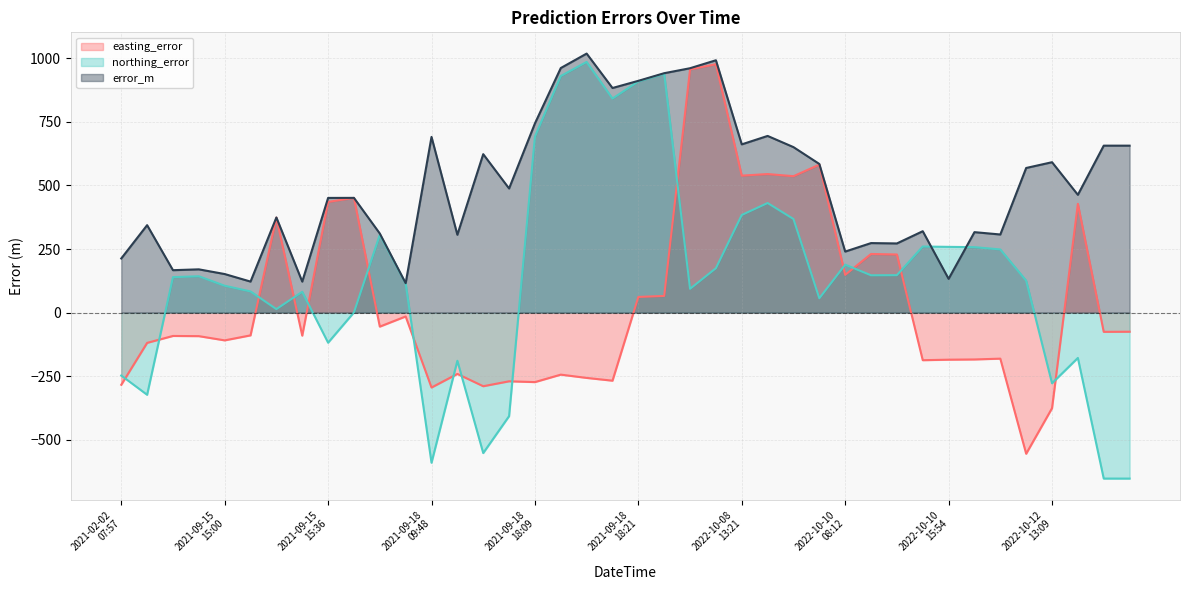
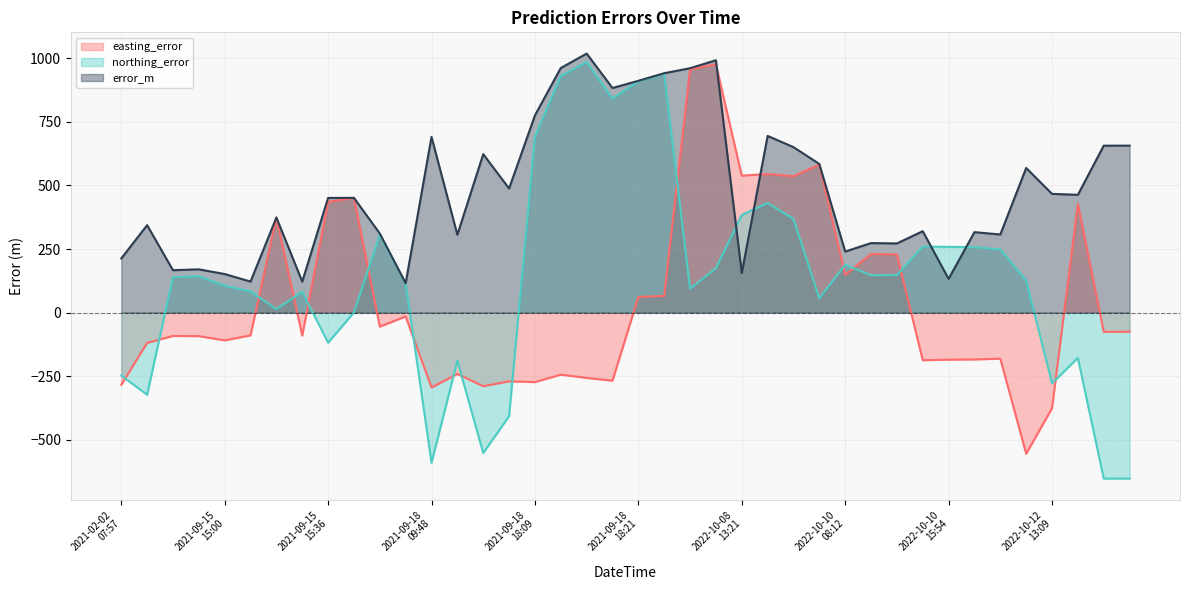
error_m, 2021-09-18 18:09: 740 -> 780
error_m, 2022-10-08 13:21: 660 -> 160
error_m, 2022-10-12 13:09: 590 -> 470
